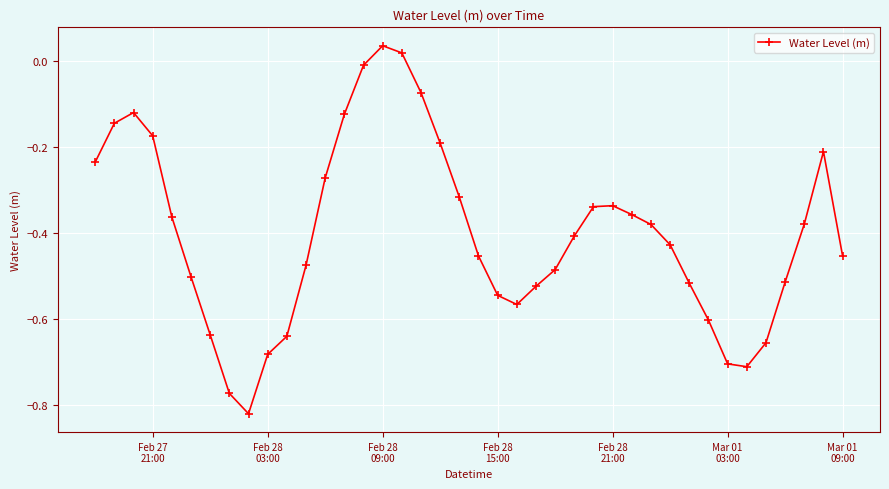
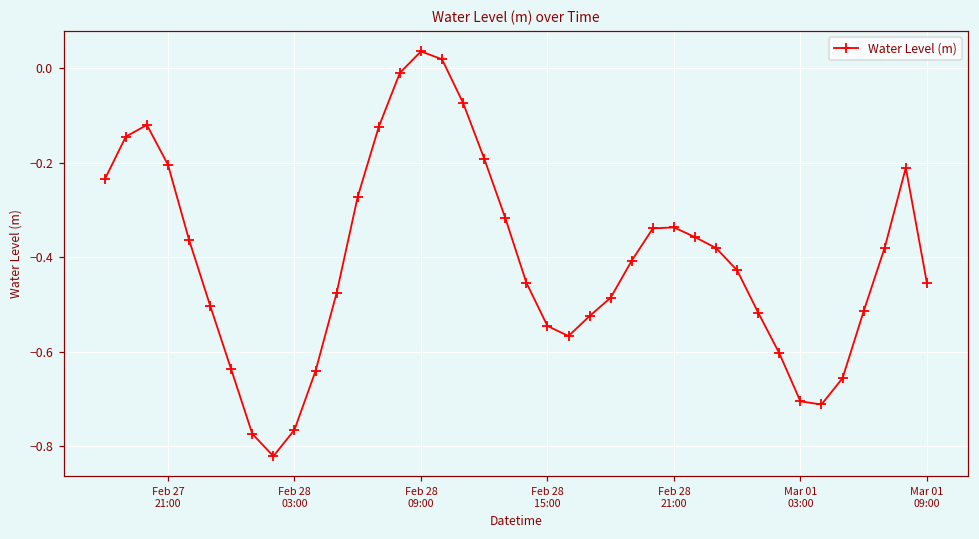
Feb 27 21:00: -0.17 -> -0.20
Feb 28 03:00: -0.68 -> -0.77
